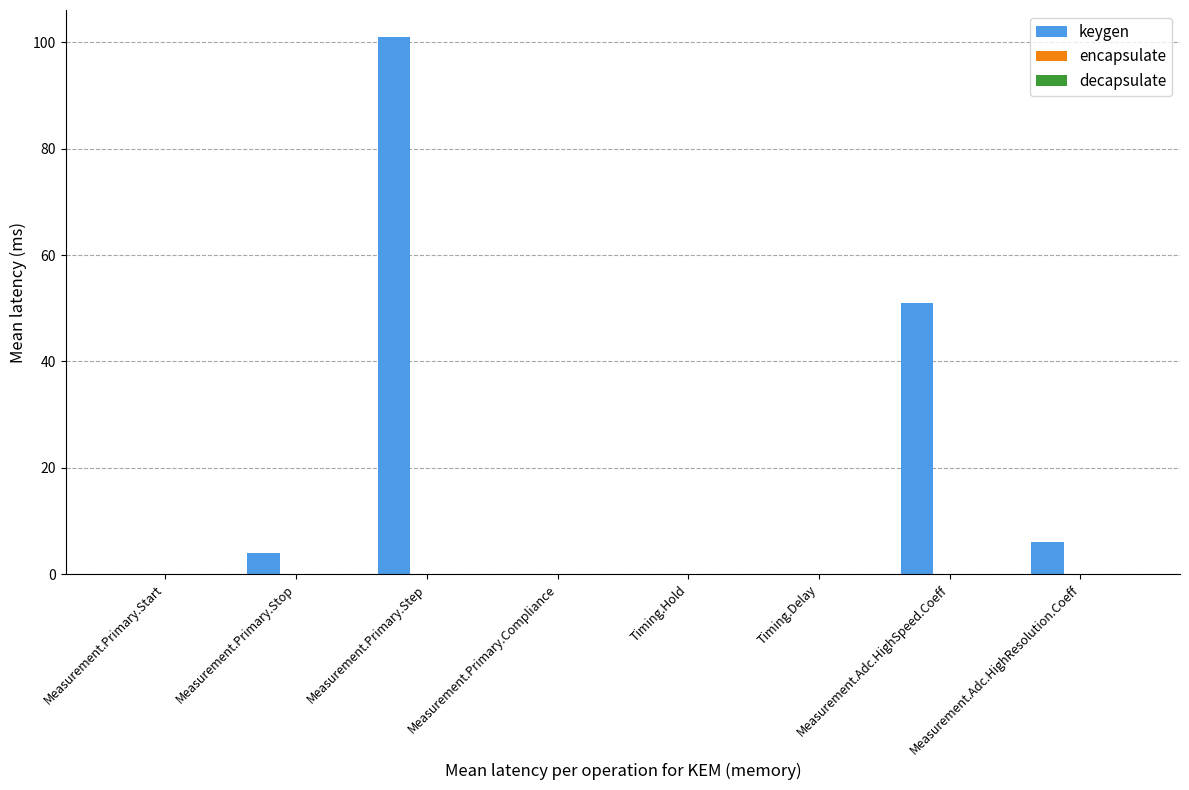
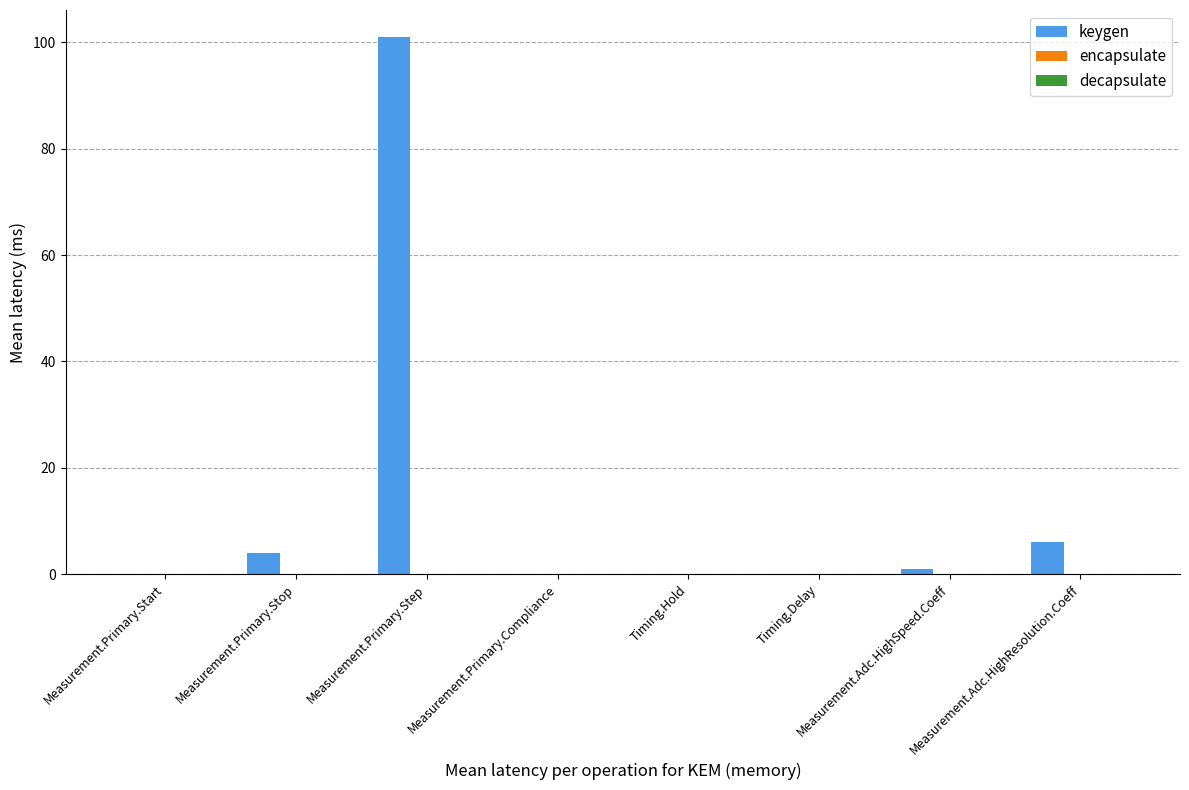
keygen, Measurement.Adc.HighSpeed.Coeff: 51 -> 1
